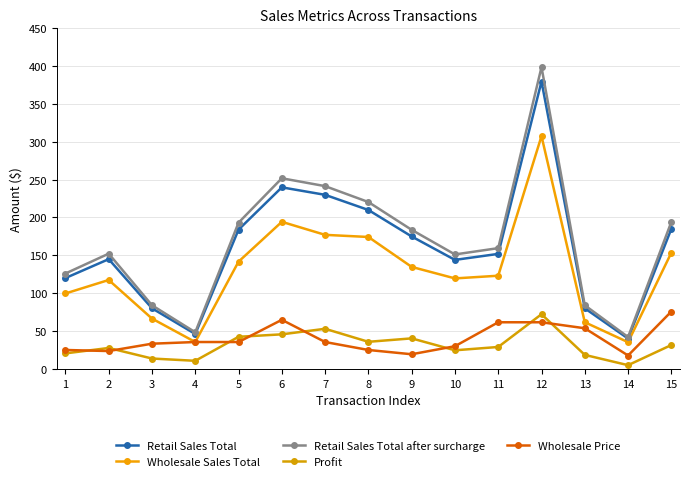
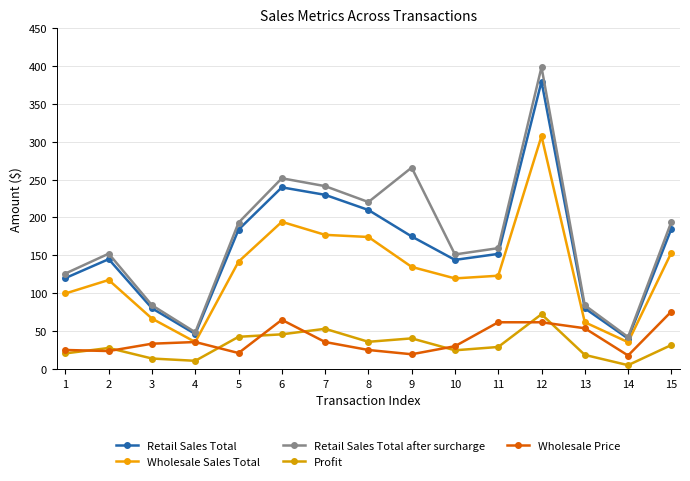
Wholesale Price, 5: 40 -> 20
Retail Sales Total after surcharge, 9: 180 -> 270
